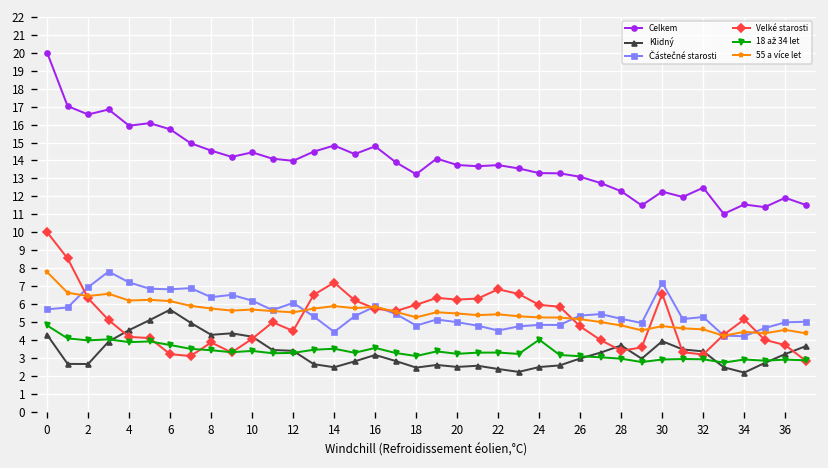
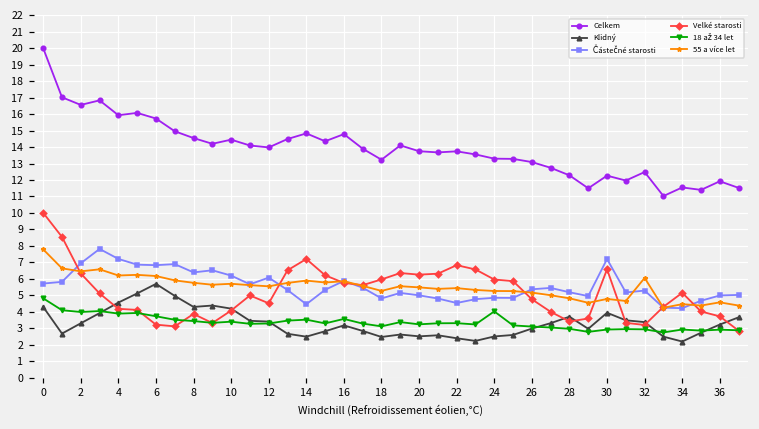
Klidný, 2: 2.7 -> 3.3
55 a více let, 32: 4.6 -> 6.1
